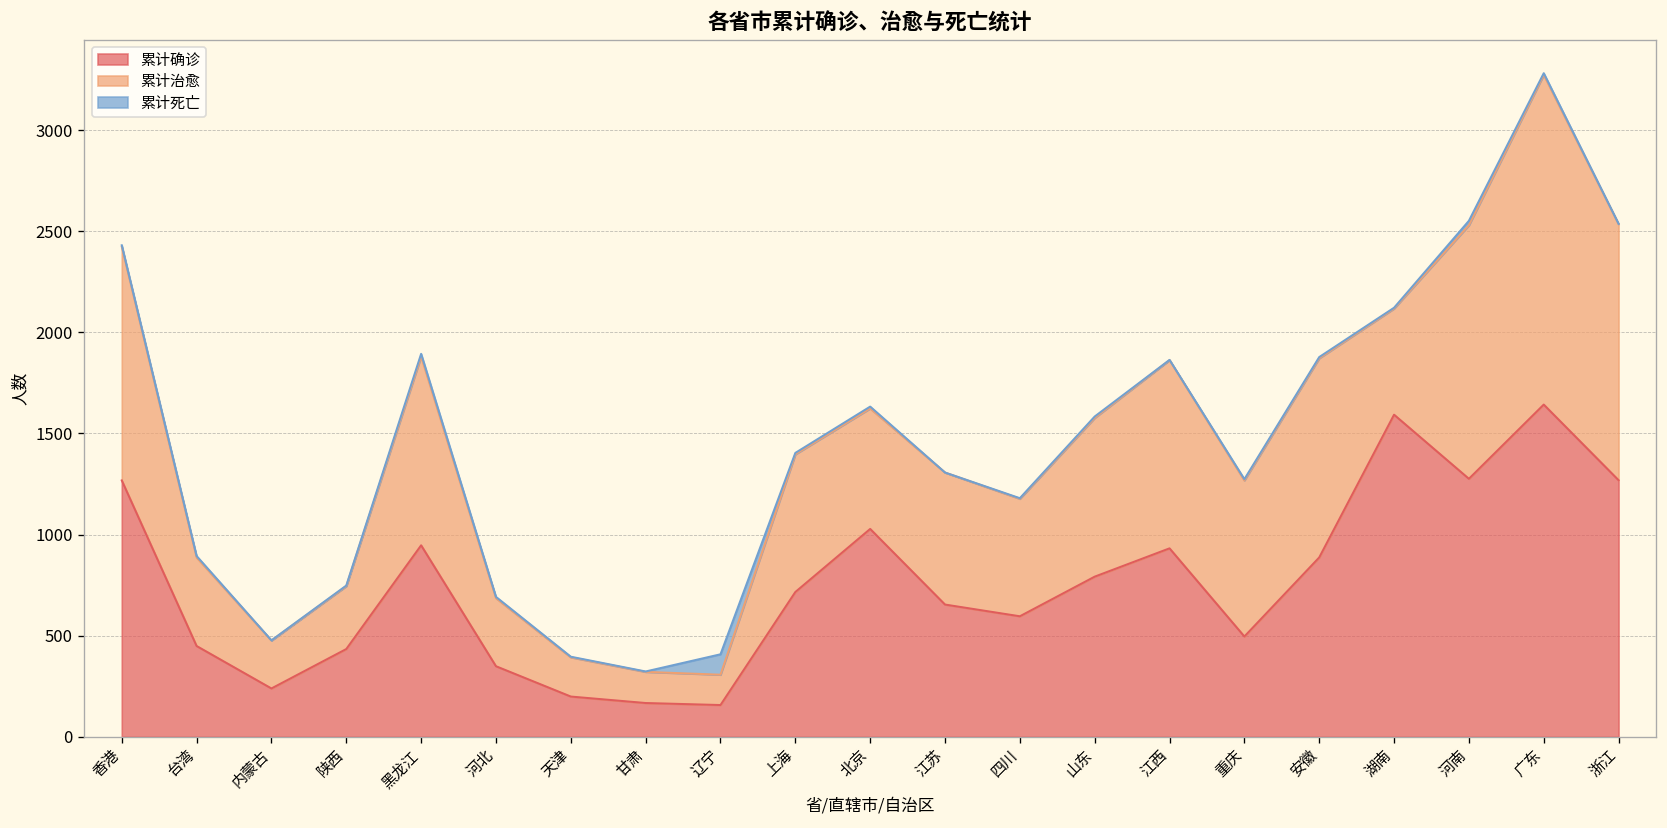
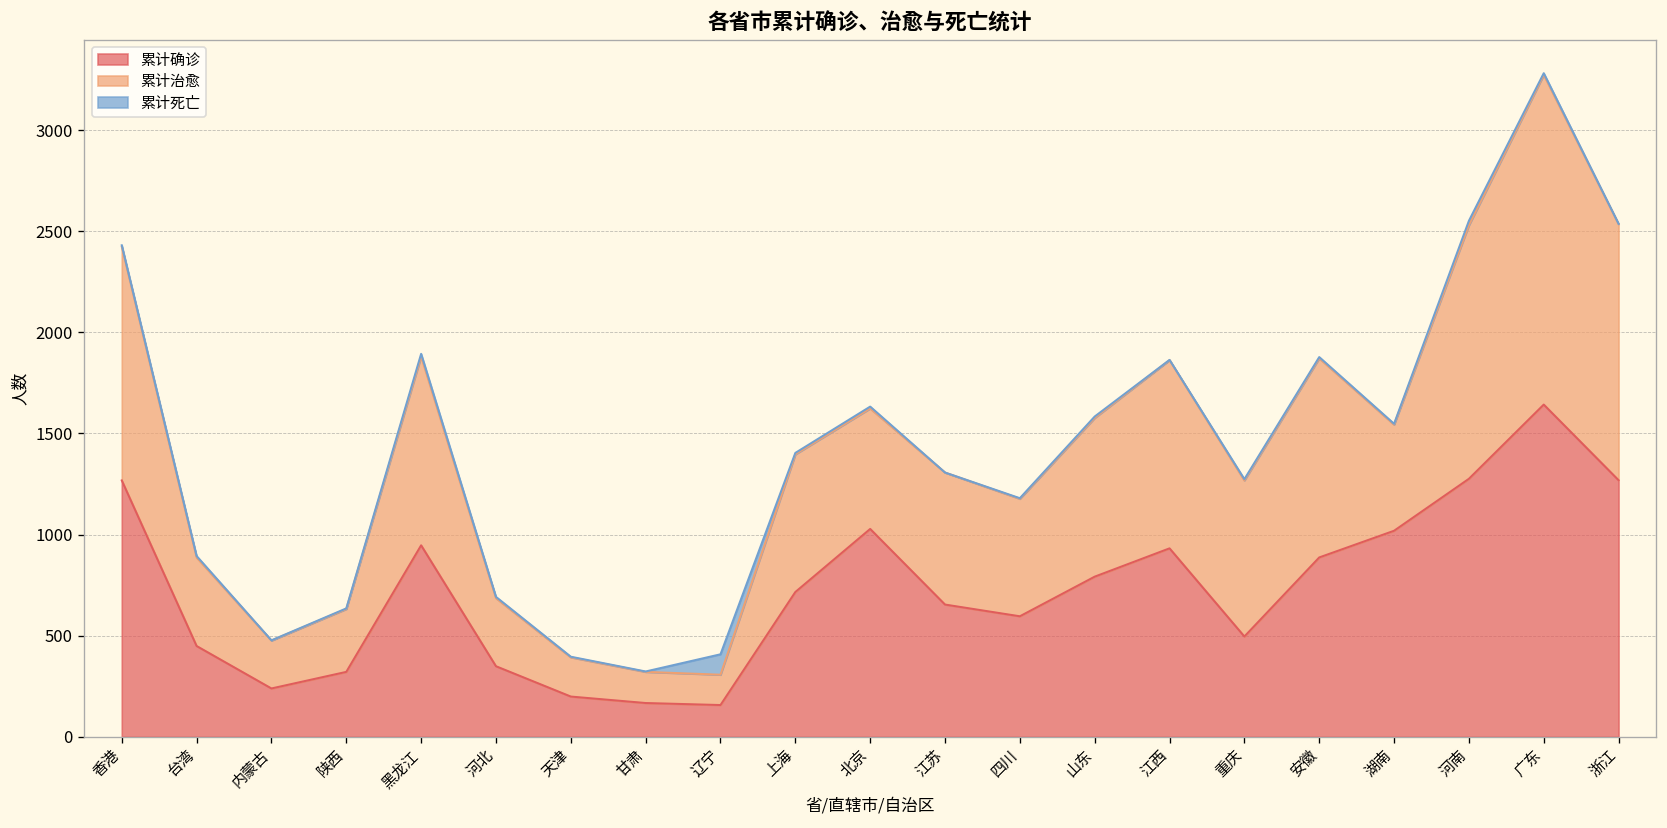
累计确诊, 陕西: 430 -> 320
累计确诊, 湖南: 1590 -> 1020
